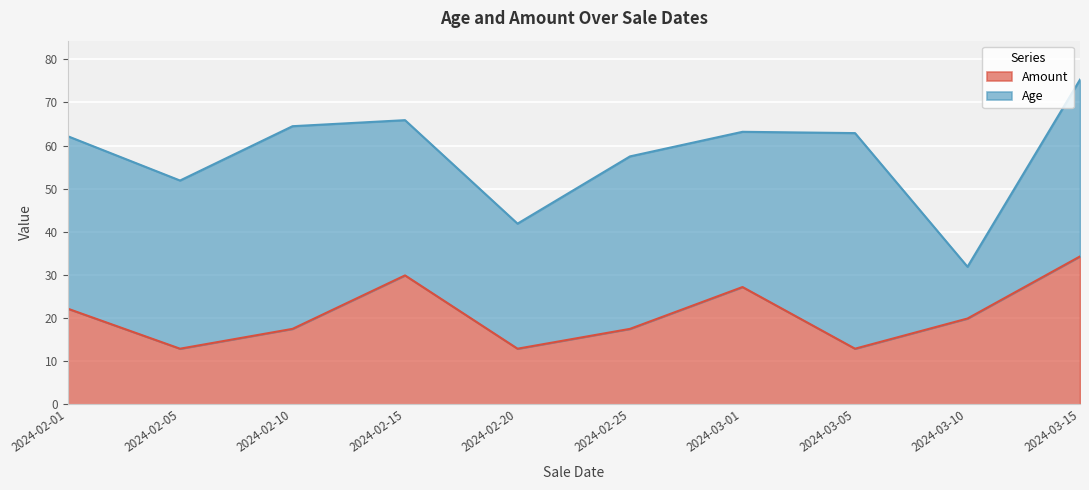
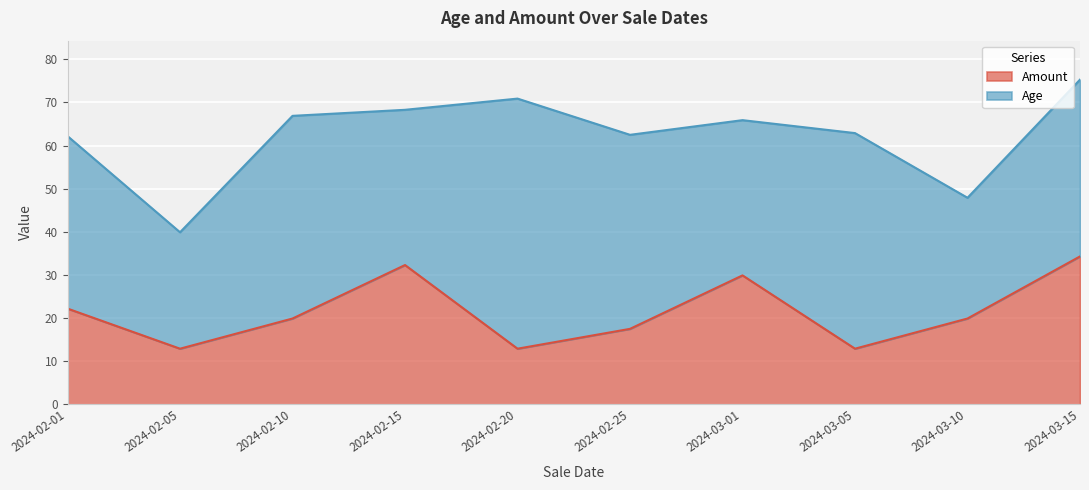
Age, 2024-02-05: 39 -> 27
Amount, 2024-02-10: 18 -> 20
Amount, 2024-02-15: 30 -> 32
Age, 2024-02-20: 29 -> 58
Age, 2024-02-25: 40 -> 45
Amount, 2024-03-01: 27 -> 30
Age, 2024-03-10: 12 -> 28
